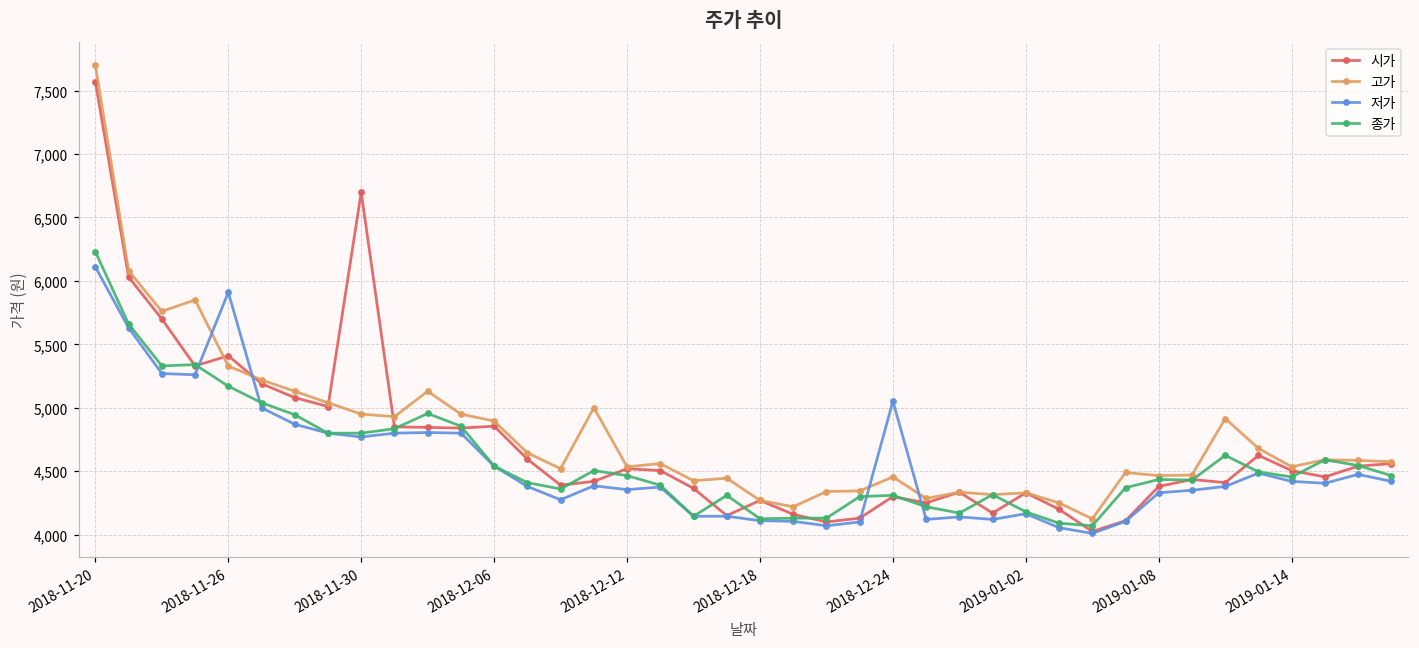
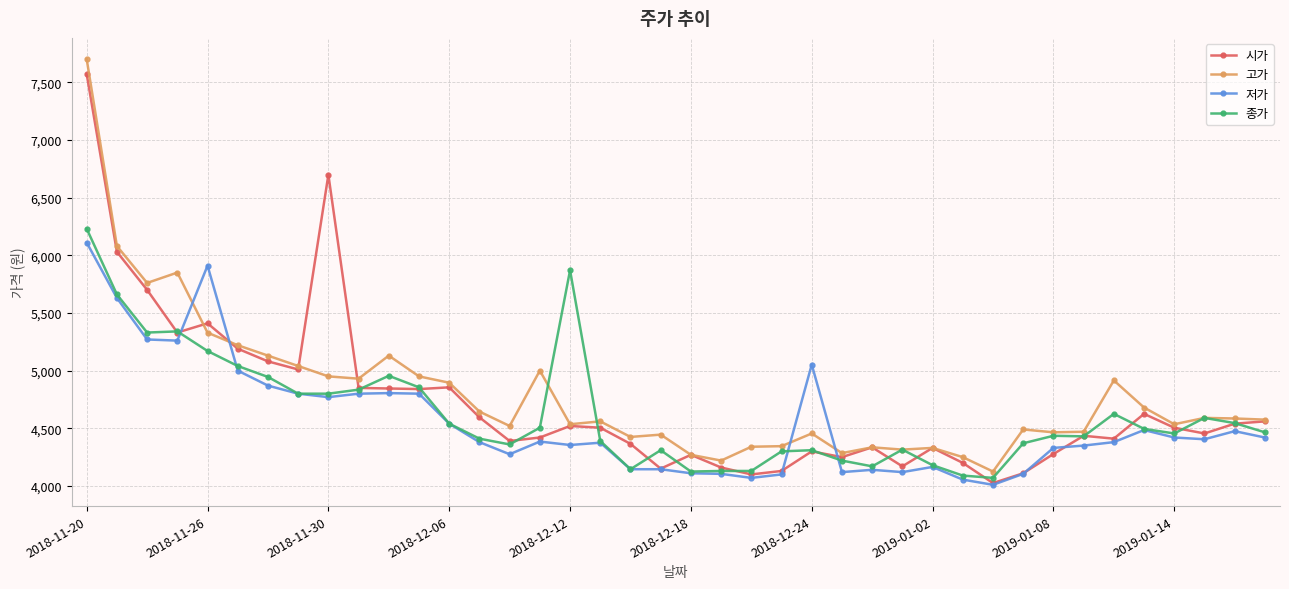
종가, 2018-12-12: 4,470 -> 5,870
시가, 2019-01-08: 4,380 -> 4,280
